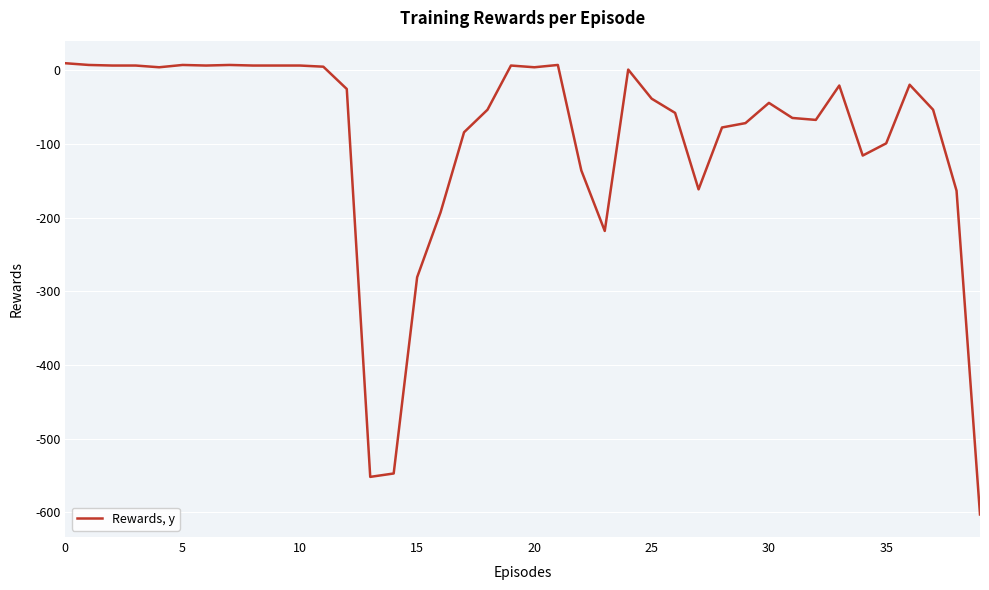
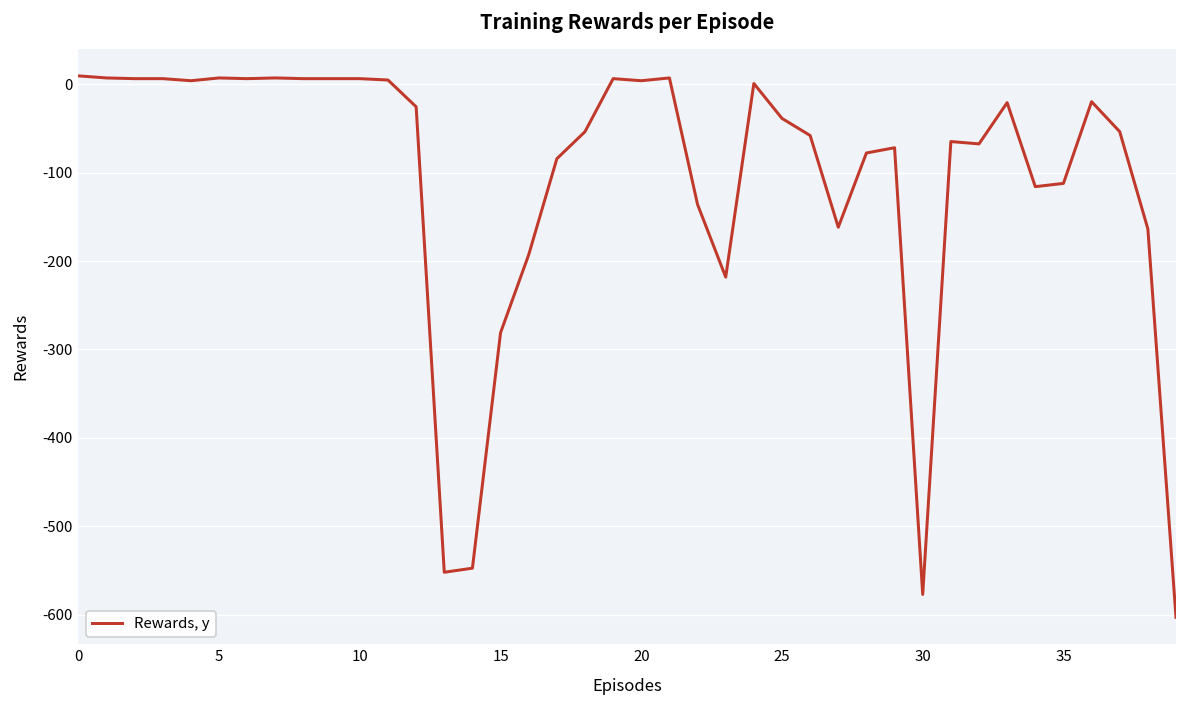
30: -40 -> -580
35: -100 -> -110
